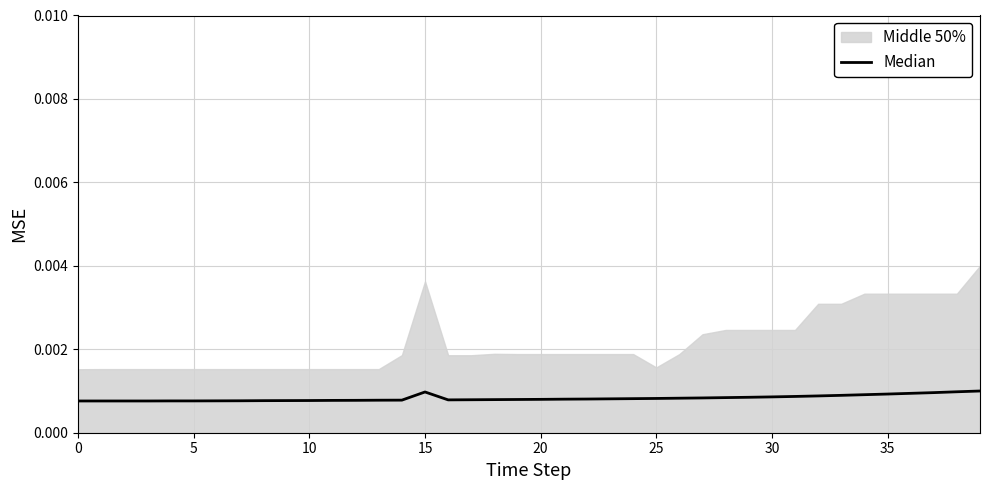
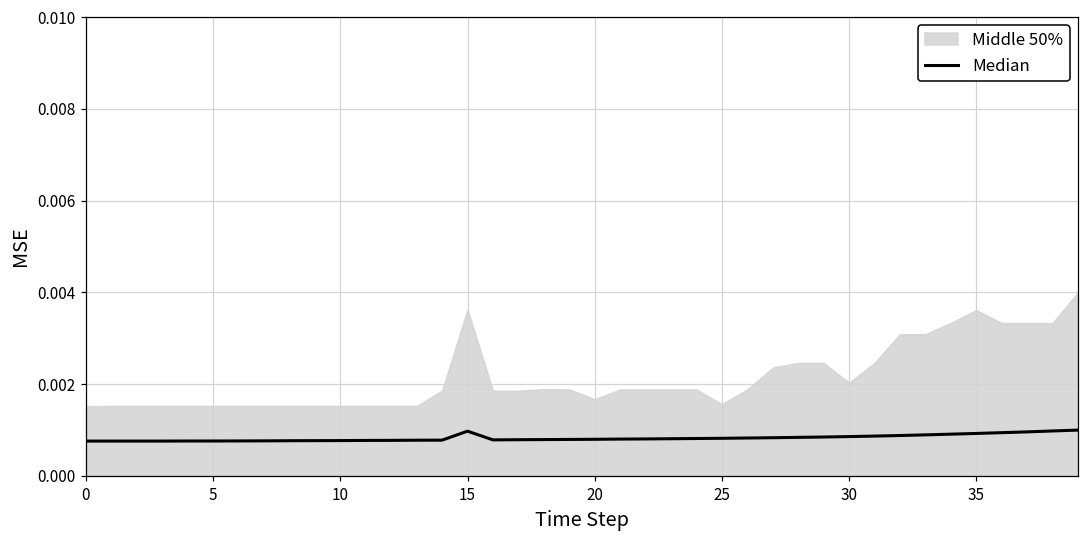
Middle 50%, 20: 0.0019 -> 0.0017
Middle 50%, 30: 0.0025 -> 0.0020
Middle 50%, 35: 0.0033 -> 0.0036
